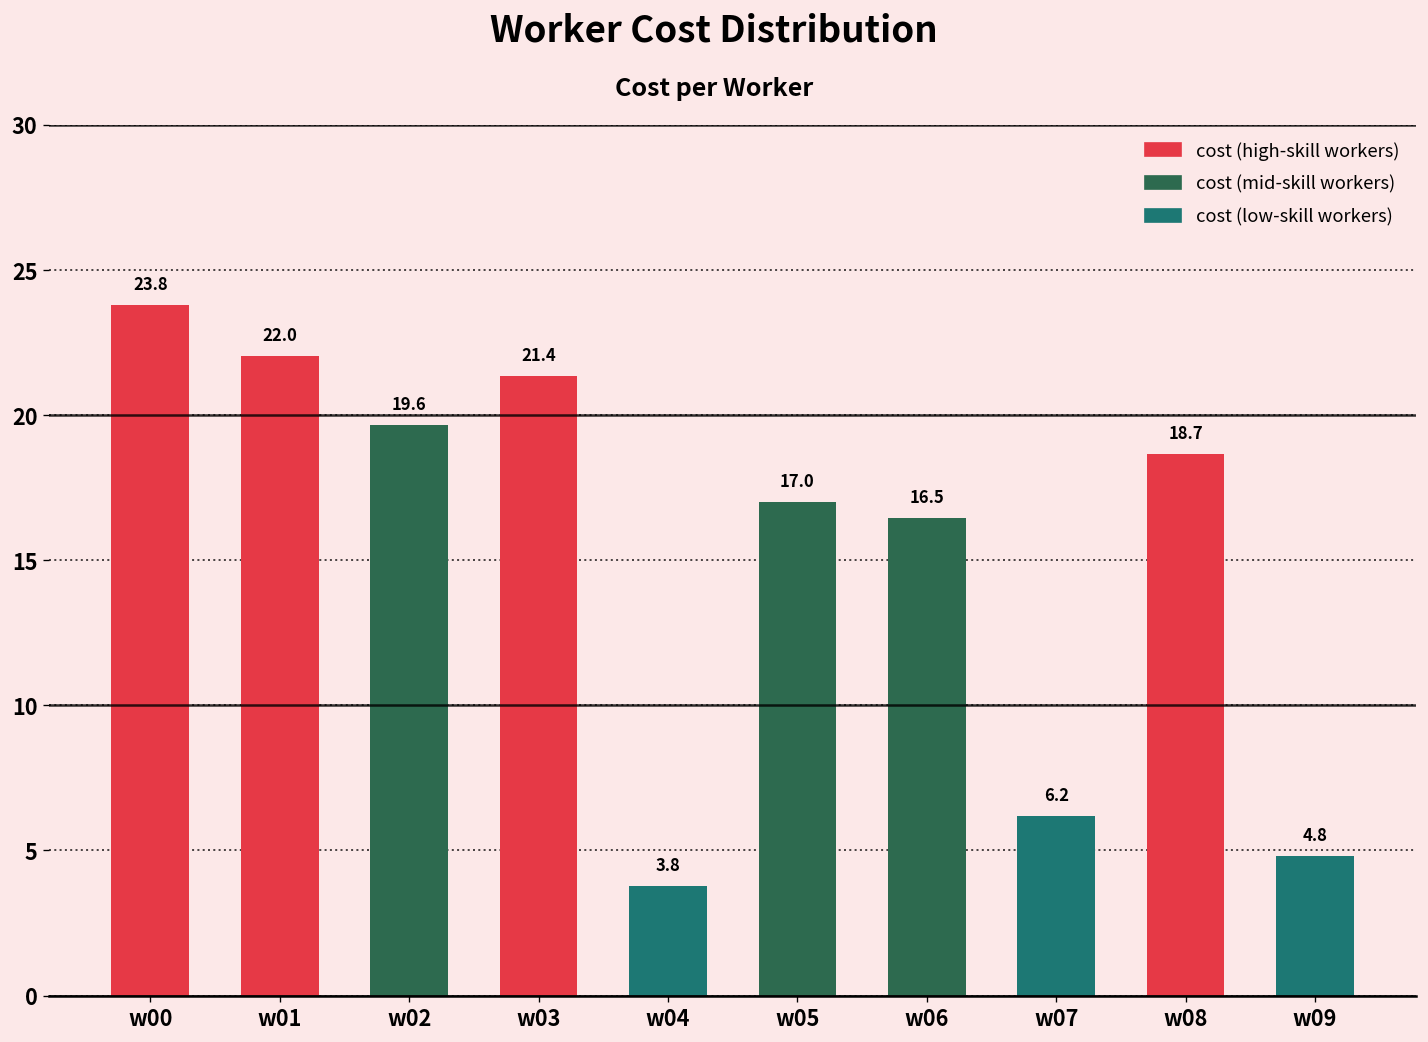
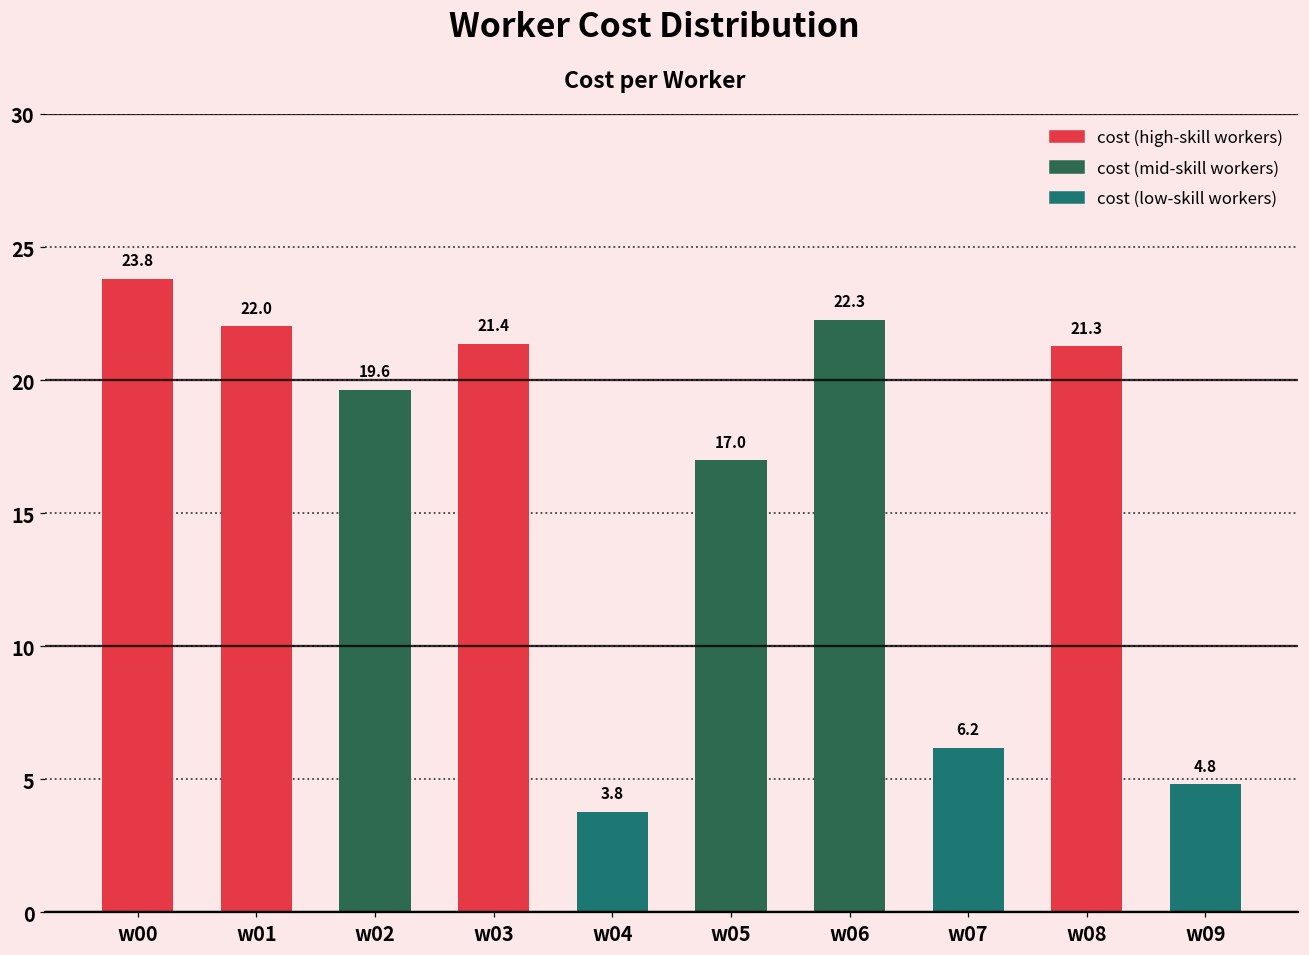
w06: 16.5 -> 22.3
w08: 18.7 -> 21.3
